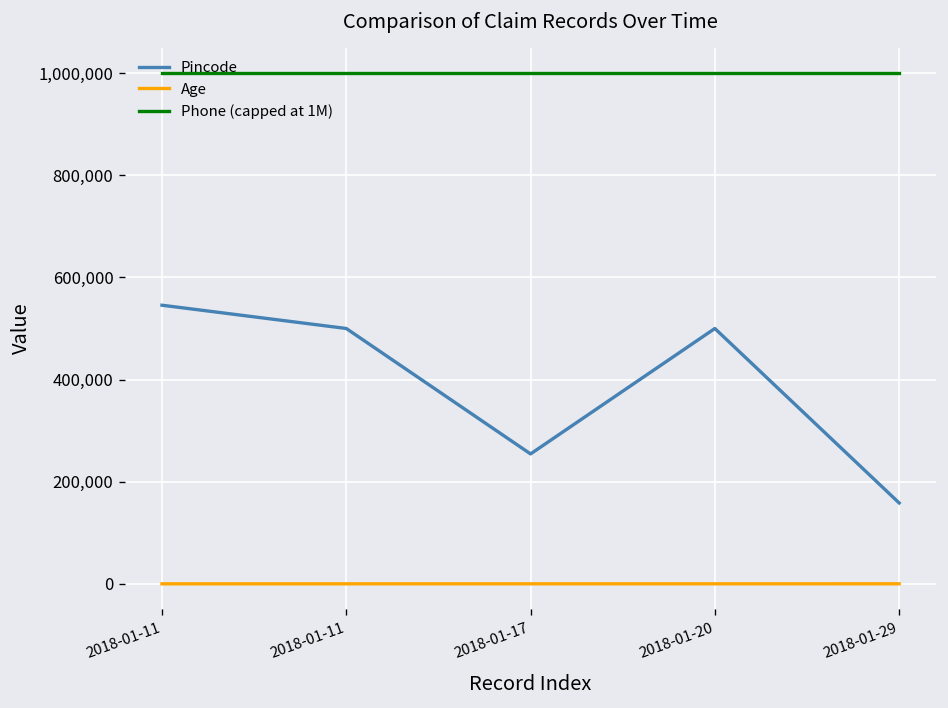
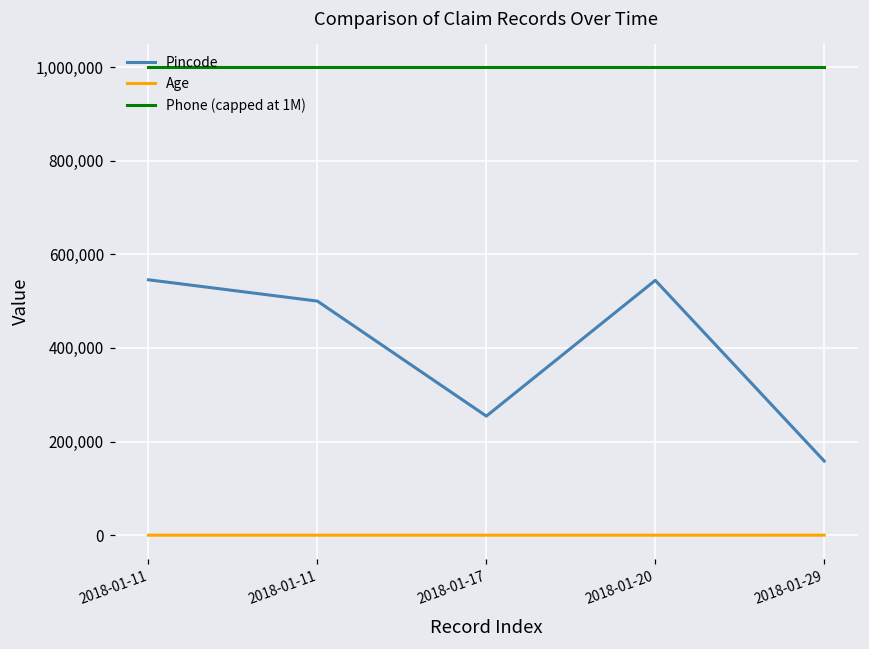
Pincode, 2018-01-20: 500,000 -> 540,000
